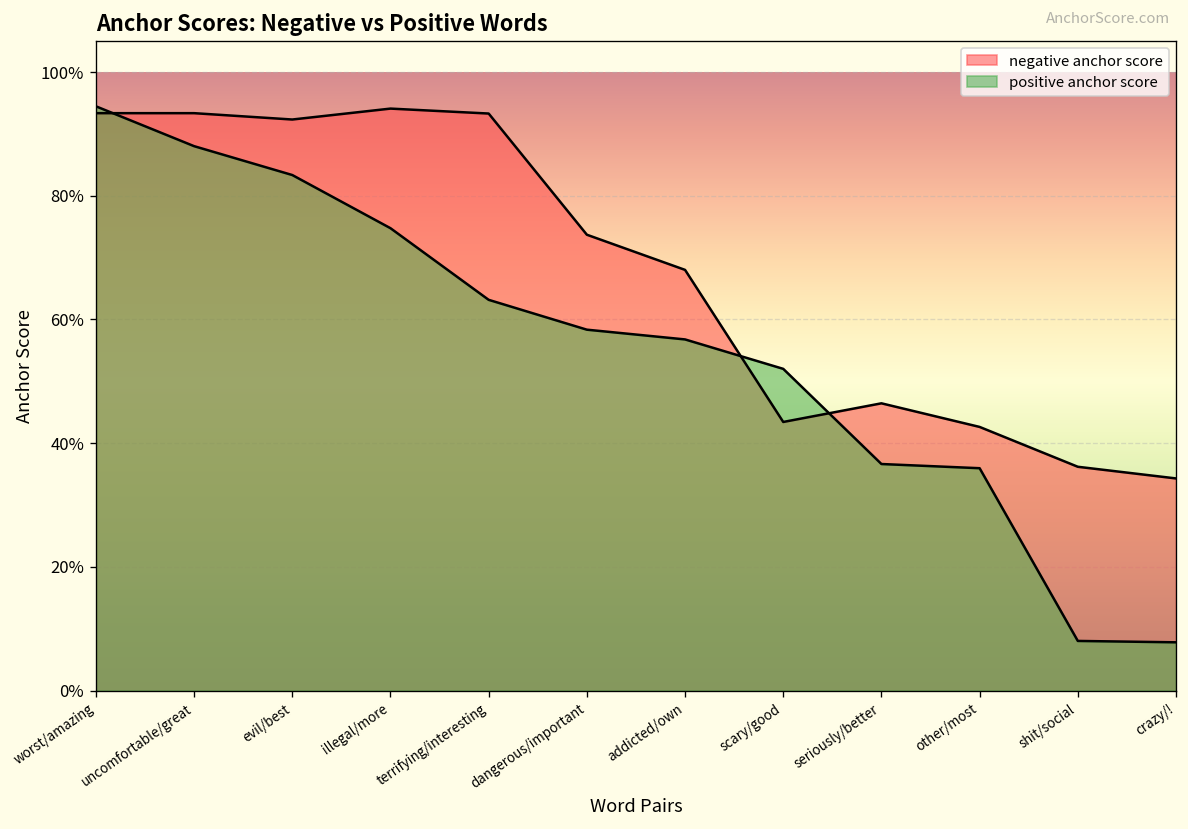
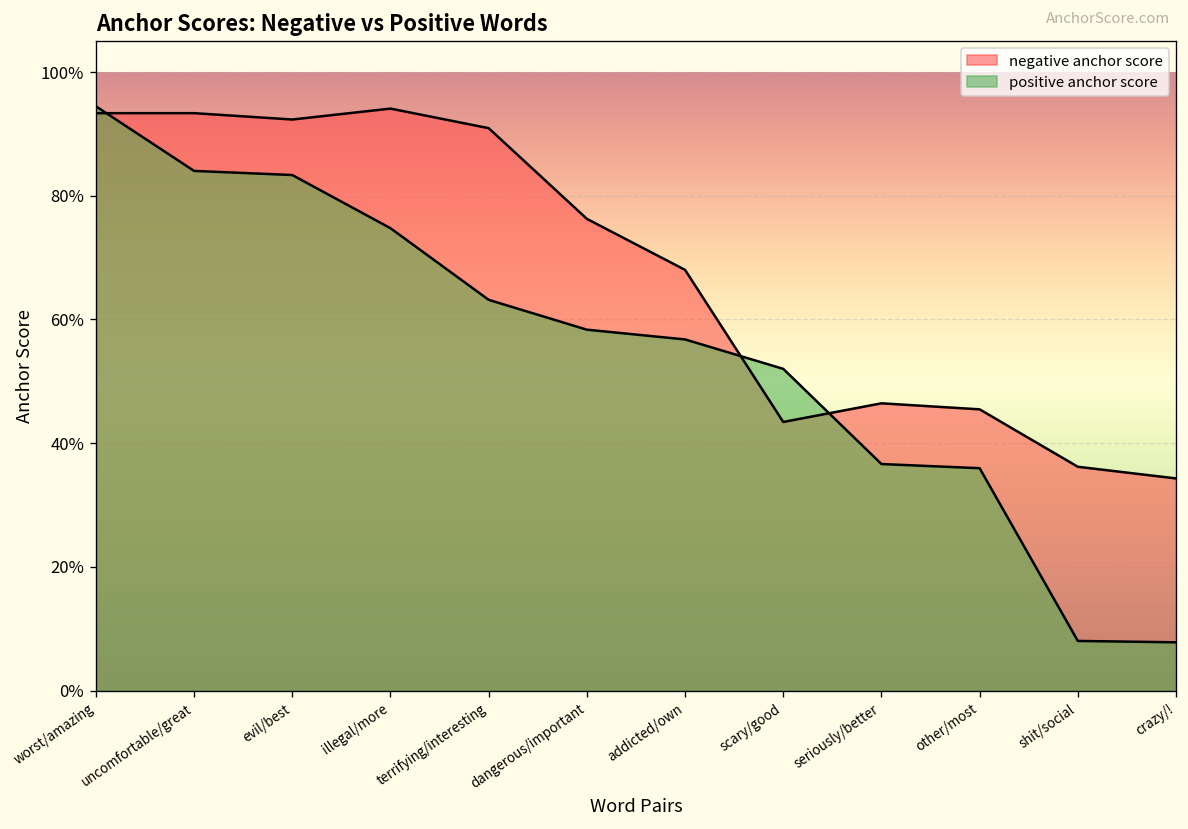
positive anchor score, uncomfortable/great: 88% -> 84%
negative anchor score, terrifying/interesting: 93% -> 91%
negative anchor score, dangerous/important: 74% -> 76%
negative anchor score, other/most: 43% -> 45%
